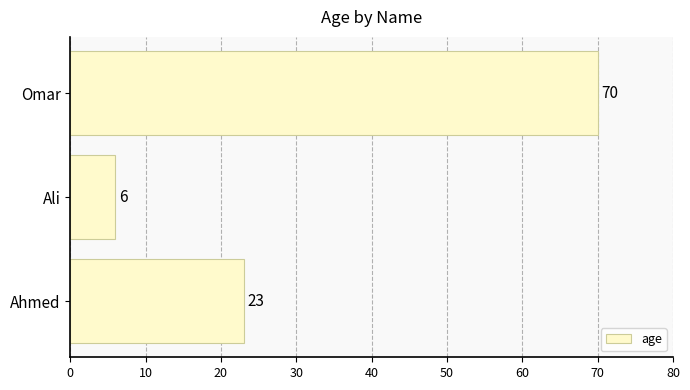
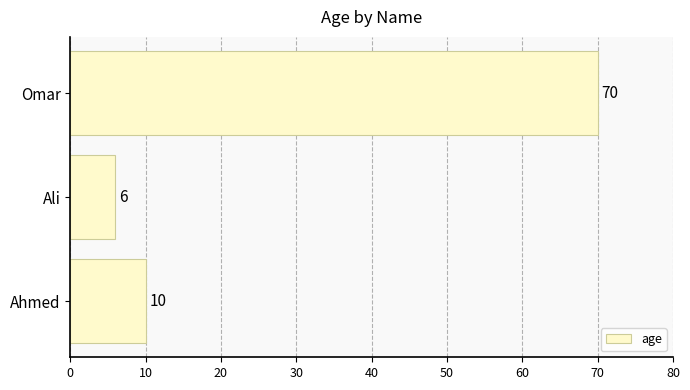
Ahmed: 23 -> 10
